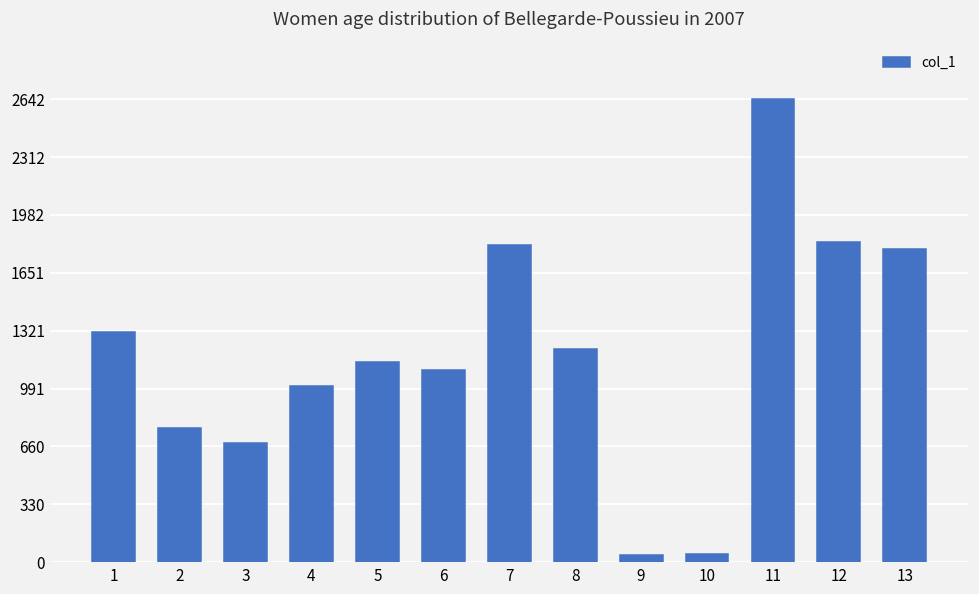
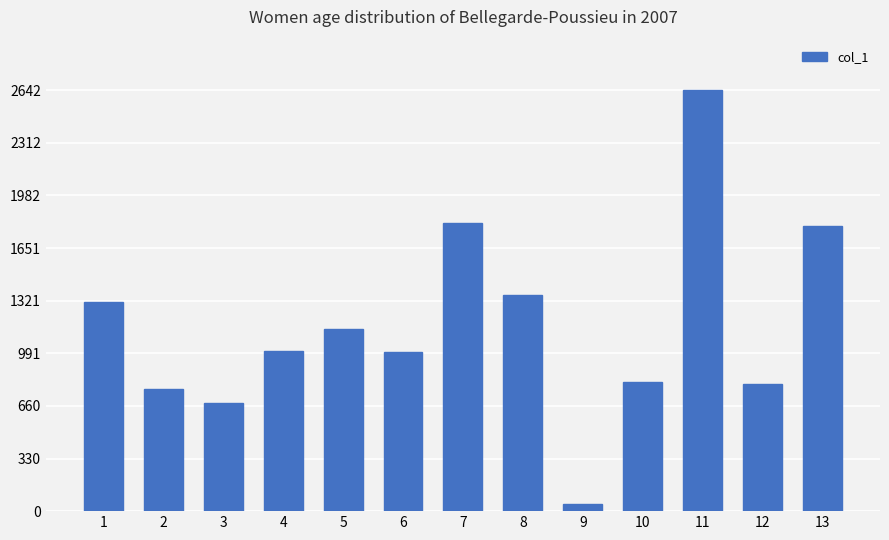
6: 1100 -> 1000
8: 1220 -> 1360
10: 40 -> 810
12: 1830 -> 800
